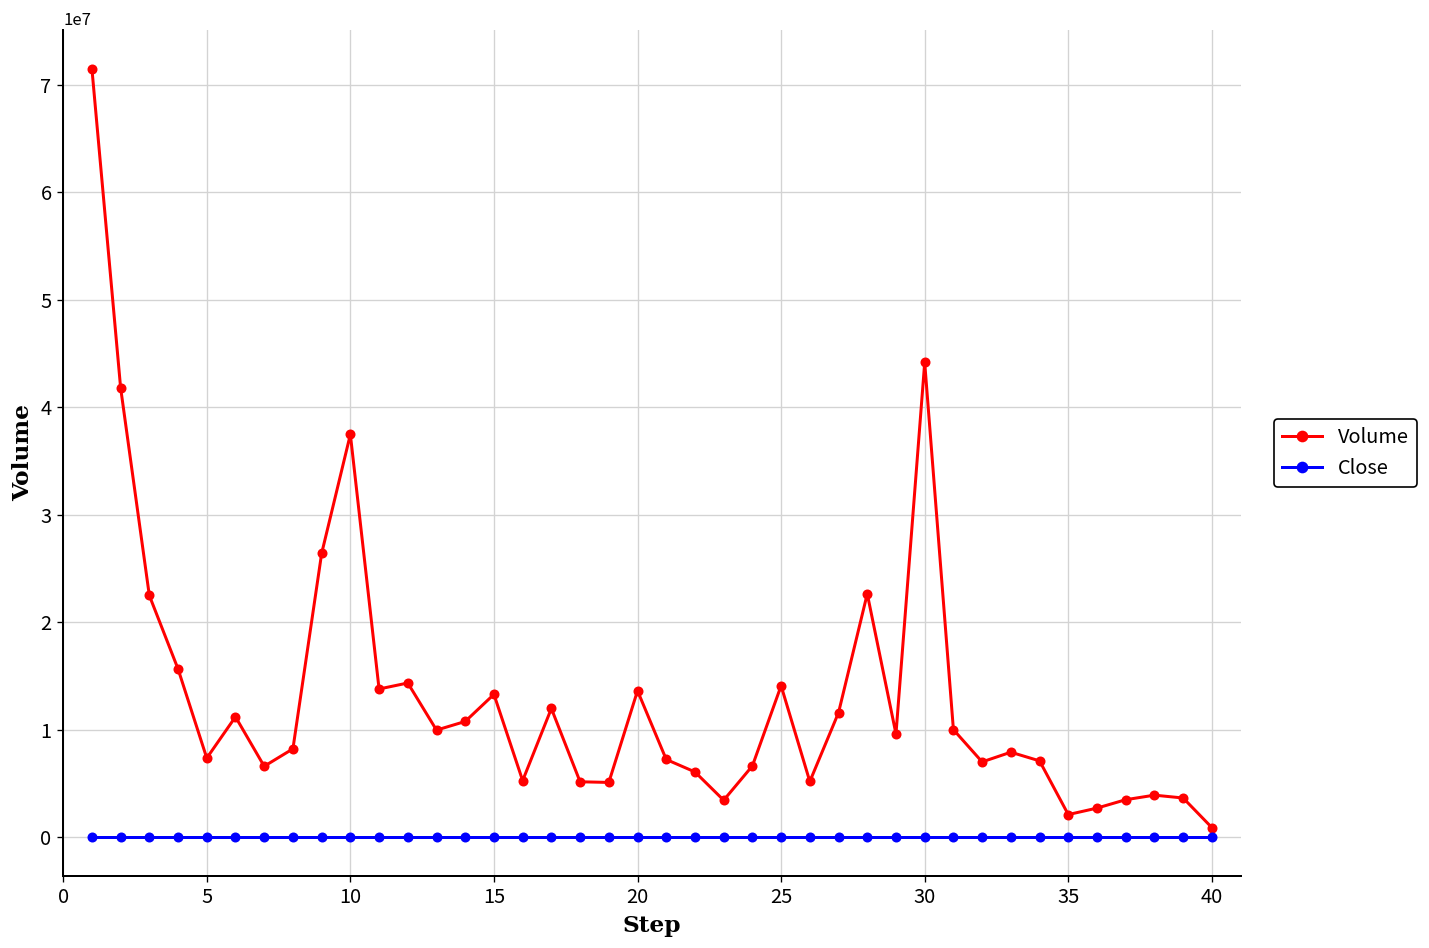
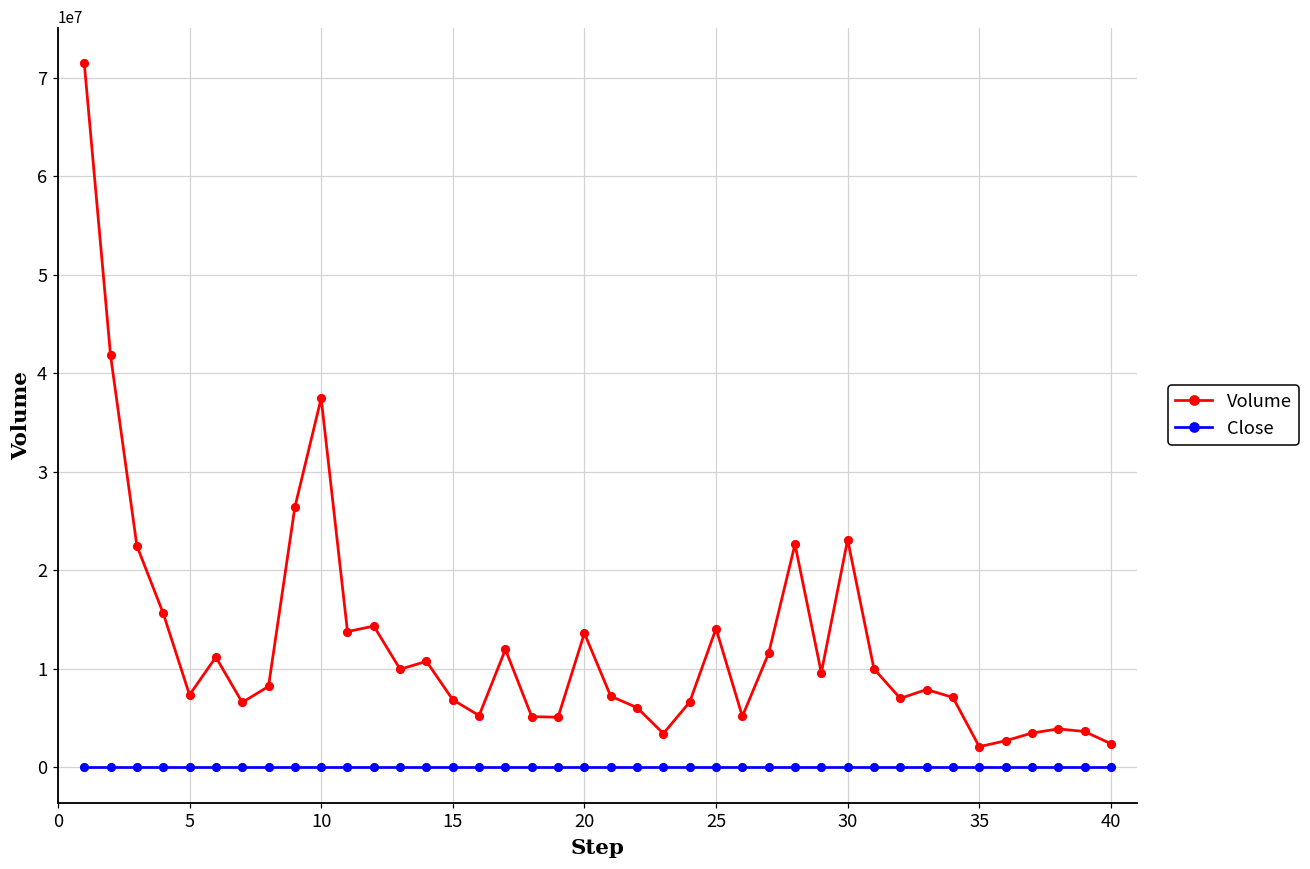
Volume, 15: 13000000 -> 7000000
Volume, 30: 44000000 -> 23000000
Volume, 40: 1000000 -> 2000000
